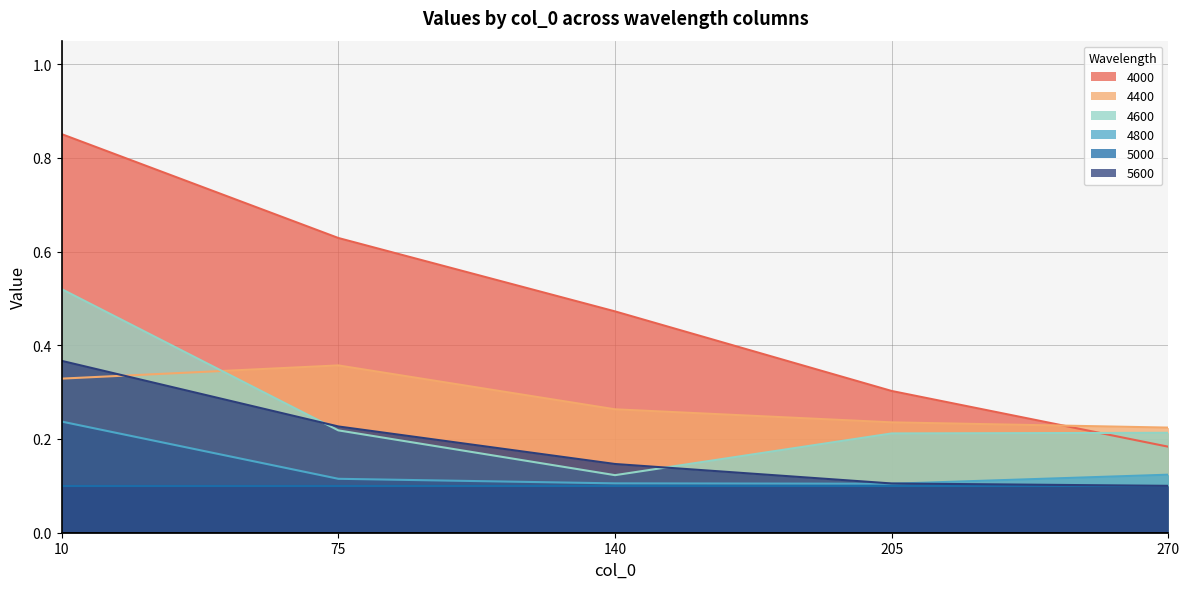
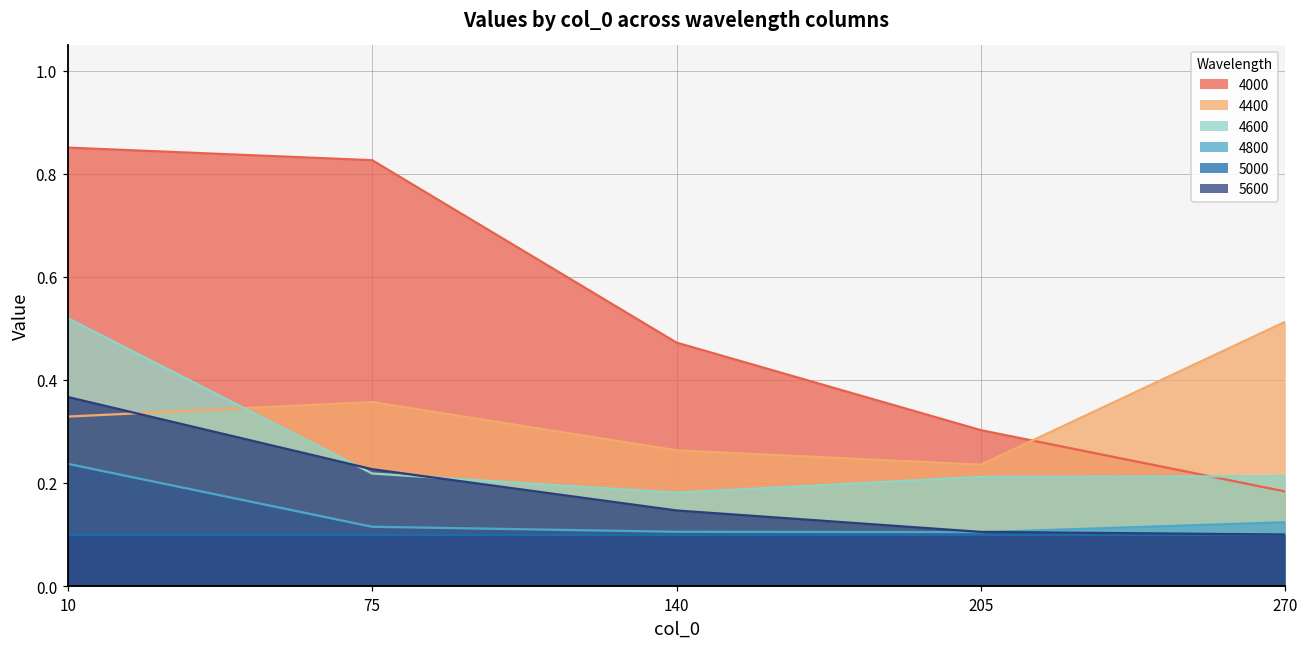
4000, 75: 0.63 -> 0.83
4600, 140: 0.12 -> 0.18
4400, 270: 0.22 -> 0.51
